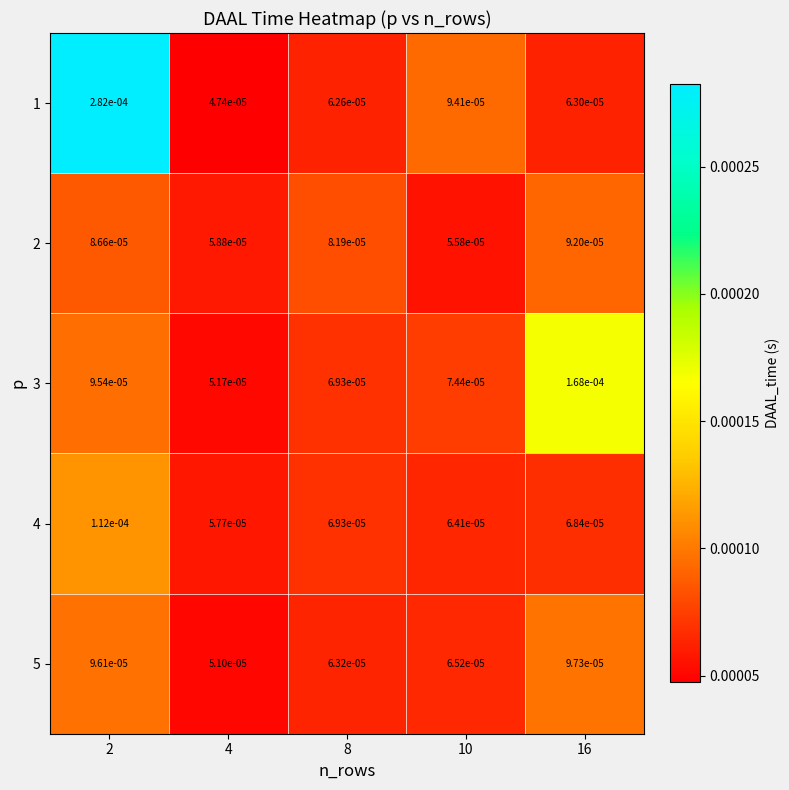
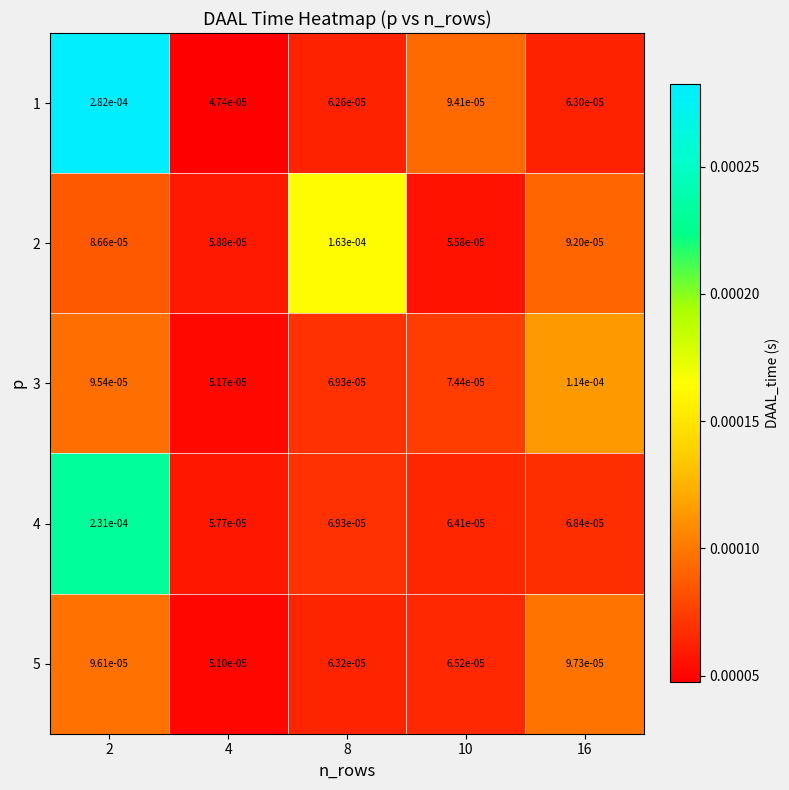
2, 8: 8.19e-05 -> 1.63e-04
3, 16: 1.68e-04 -> 1.14e-04
4, 2: 1.12e-04 -> 2.31e-04
